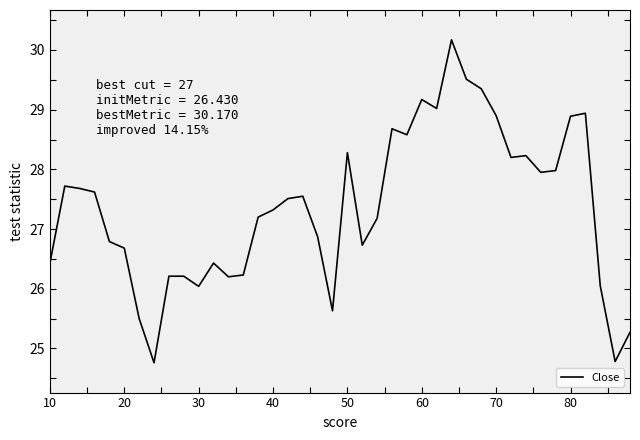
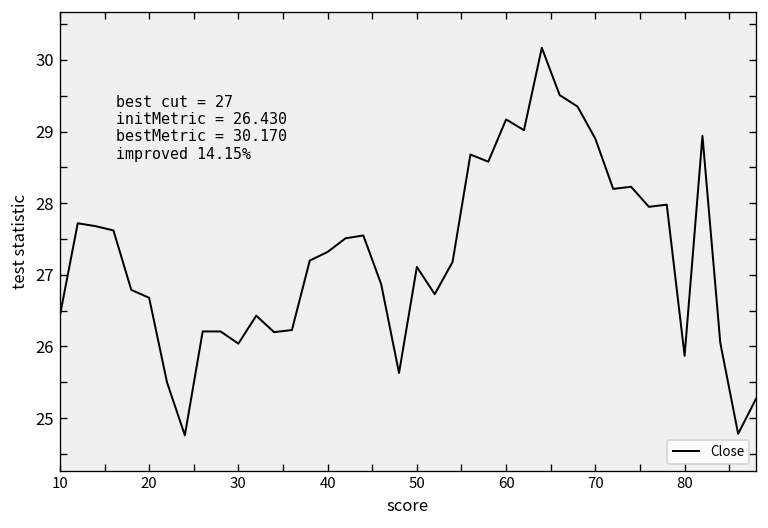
50: 28.3 -> 27.1
80: 28.9 -> 25.9
